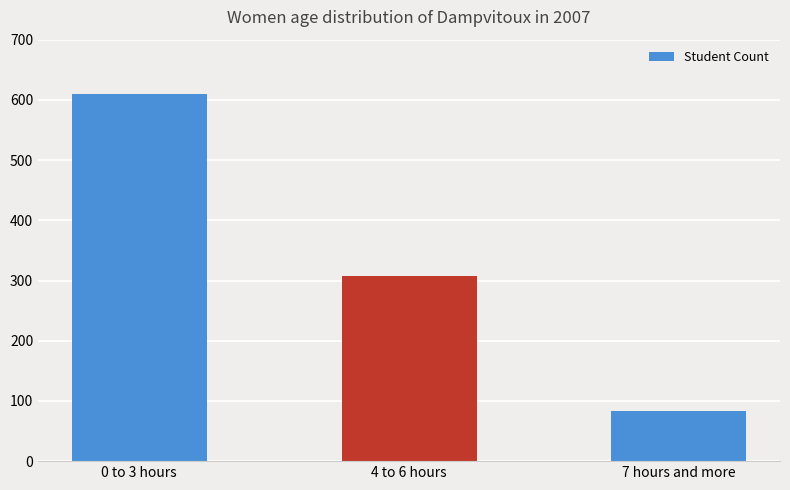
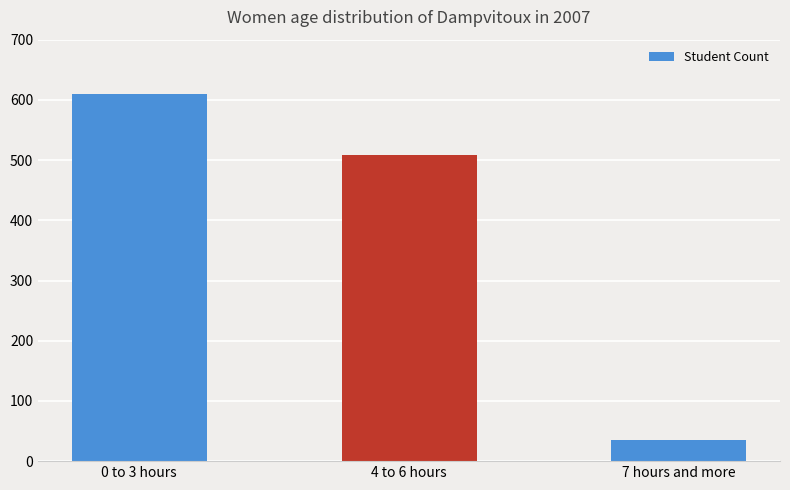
4 to 6 hours: 310 -> 510
7 hours and more: 80 -> 40
